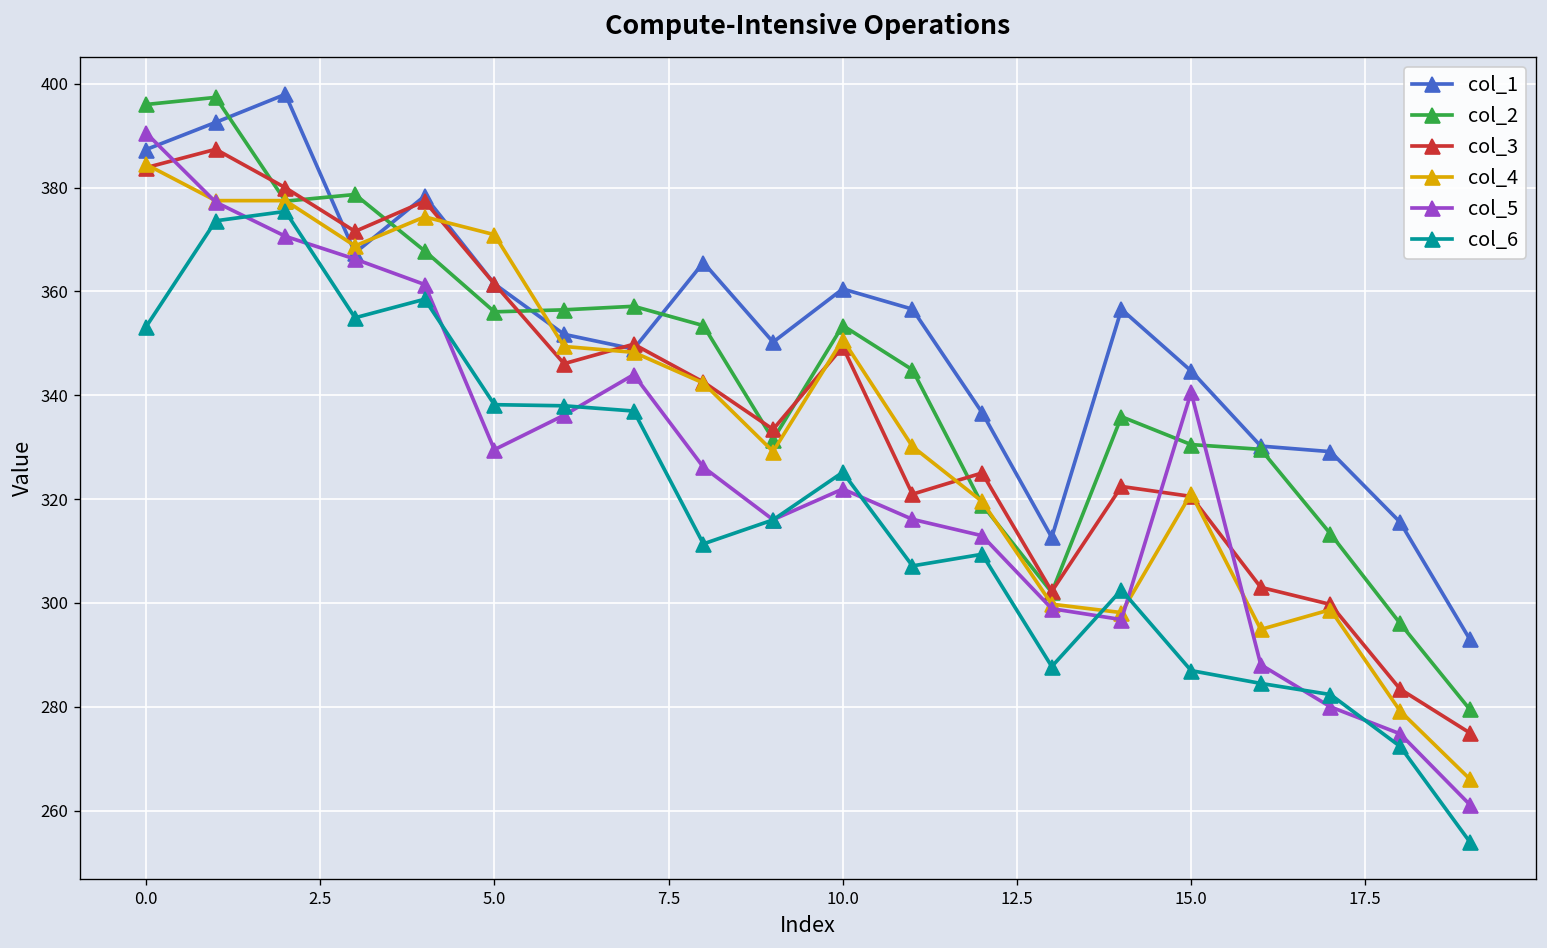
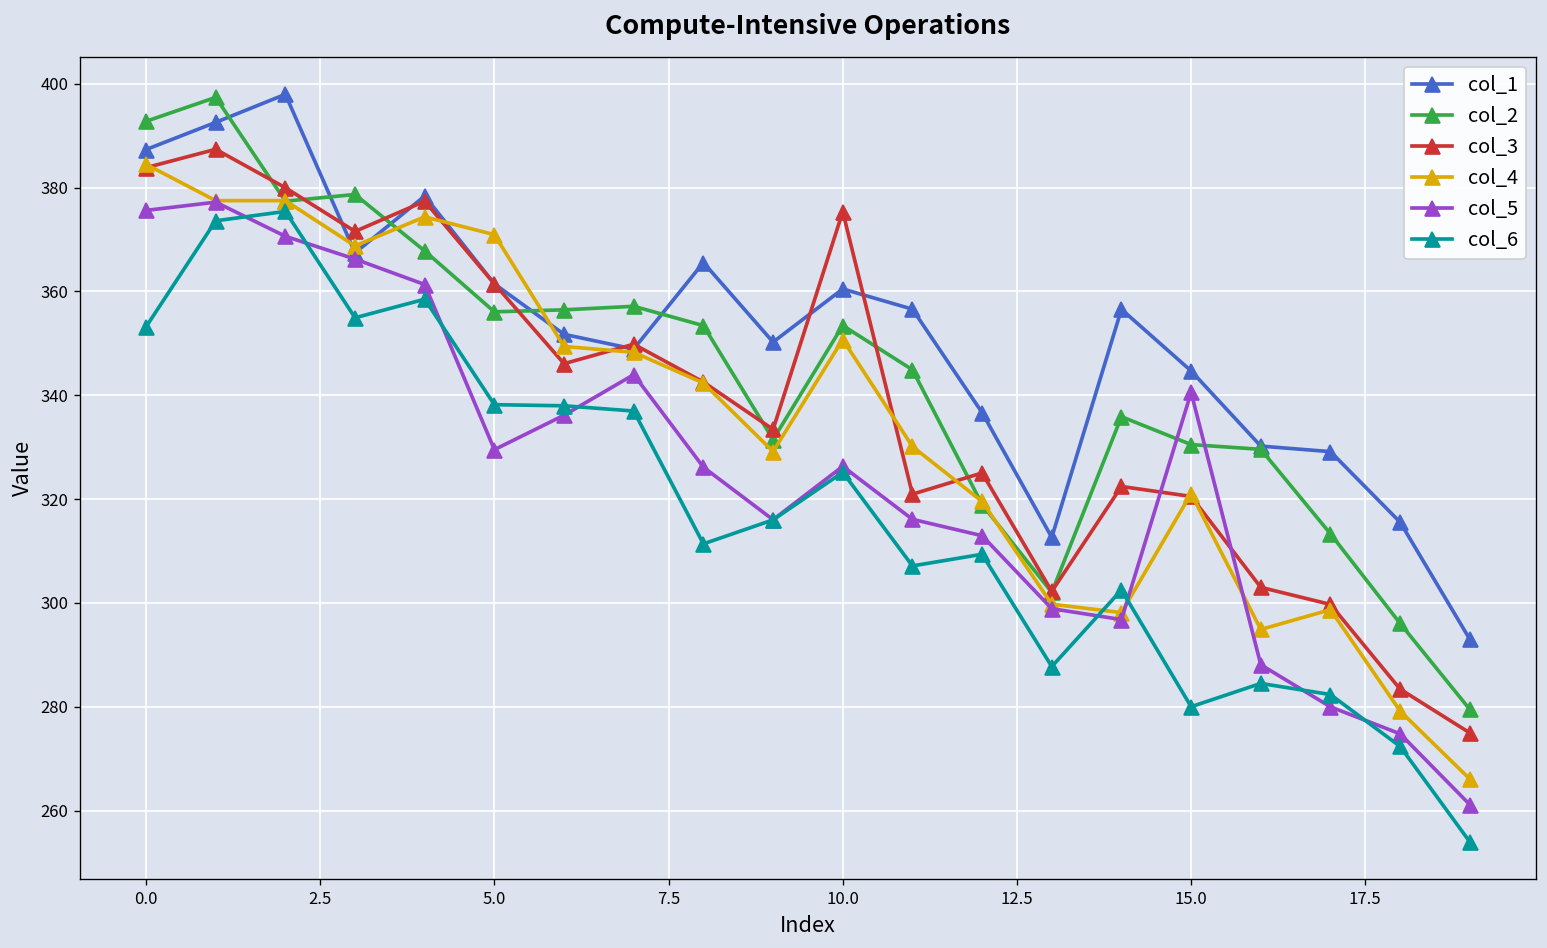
col_2, 0.0: 396 -> 393
col_5, 0.0: 391 -> 376
col_3, 10.0: 349 -> 375
col_5, 10.0: 322 -> 326
col_6, 15.0: 287 -> 280
